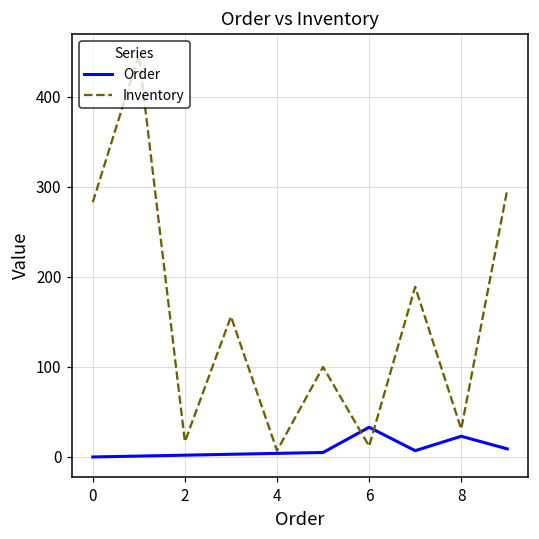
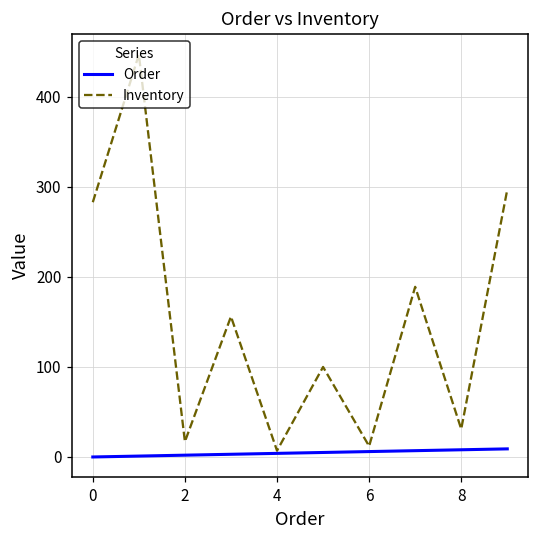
Order, 6: 30 -> 10
Order, 8: 20 -> 10
